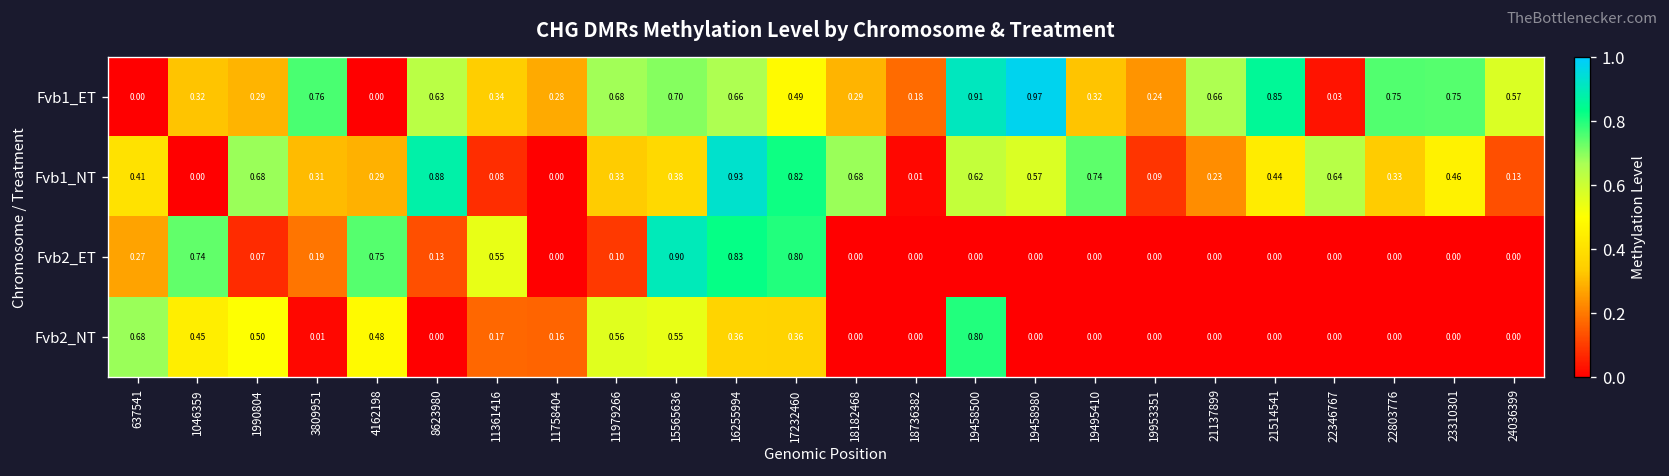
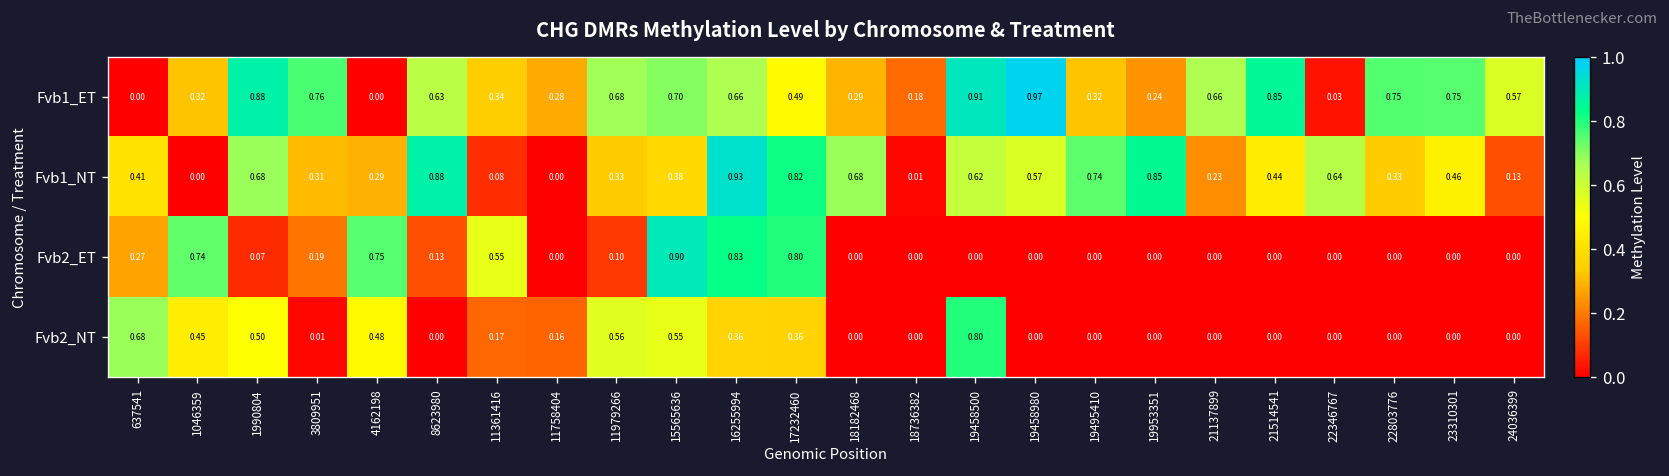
Fvb1_ET, 1990804: 0.29 -> 0.88
Fvb1_NT, 19953351: 0.09 -> 0.85
